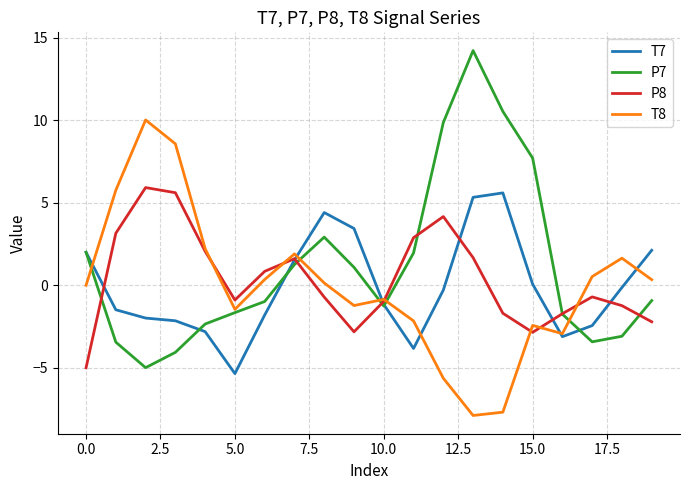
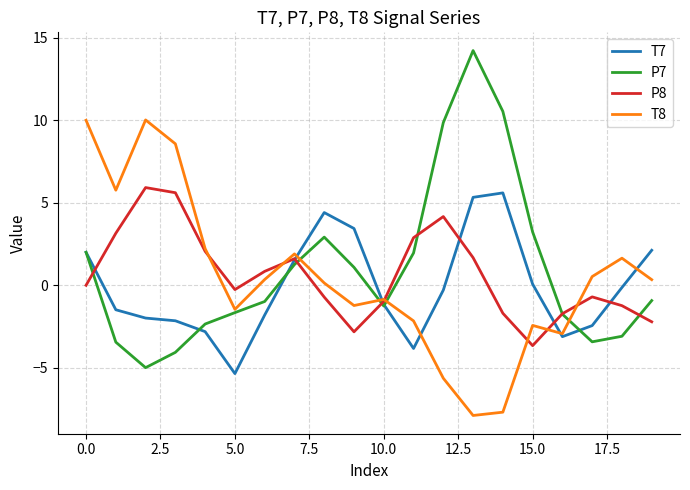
P8, 0.0: -5 -> 0
T8, 0.0: 0 -> 10
P8, 5.0: -0.9 -> -0.3
P7, 15.0: 7.7 -> 3.2
P8, 15.0: -2.9 -> -3.7
